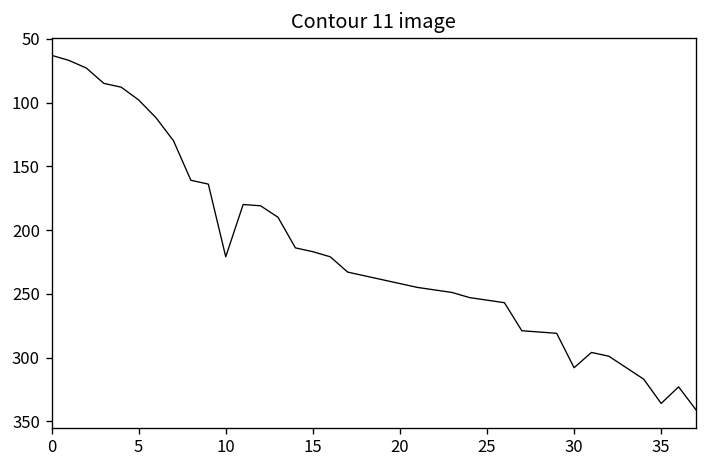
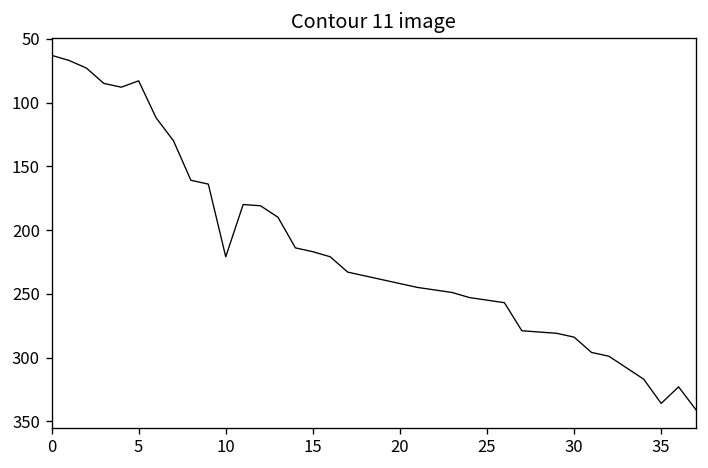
5: 98 -> 83
30: 308 -> 284
